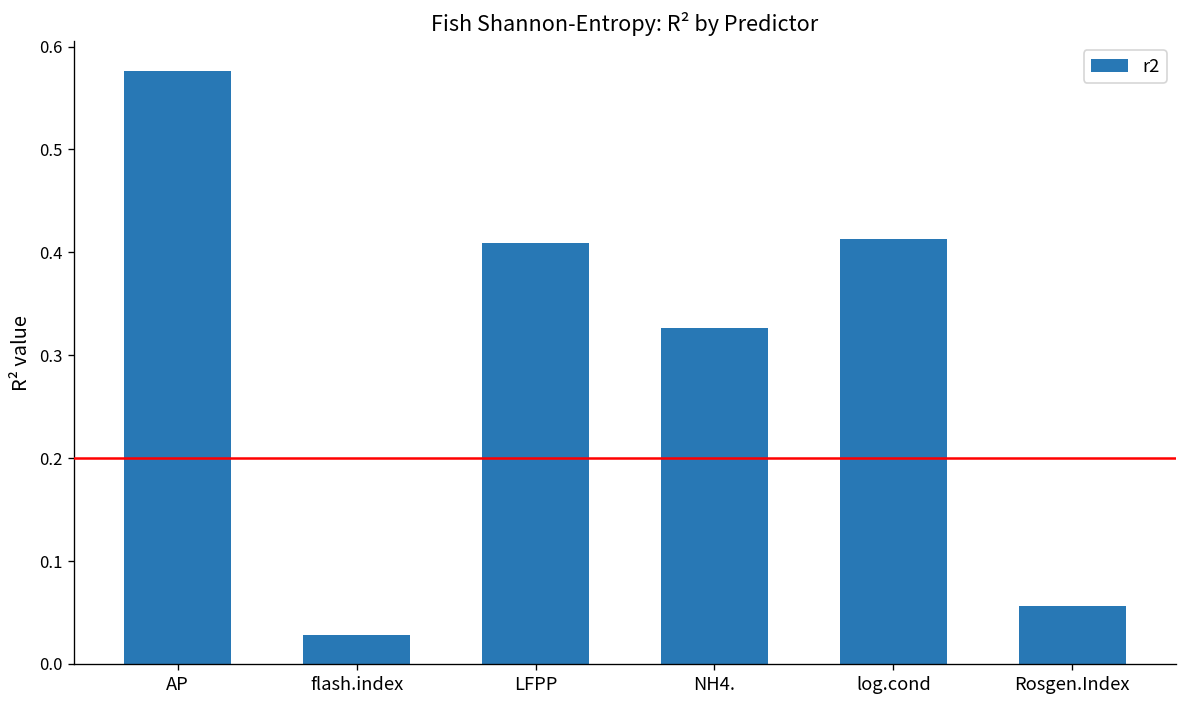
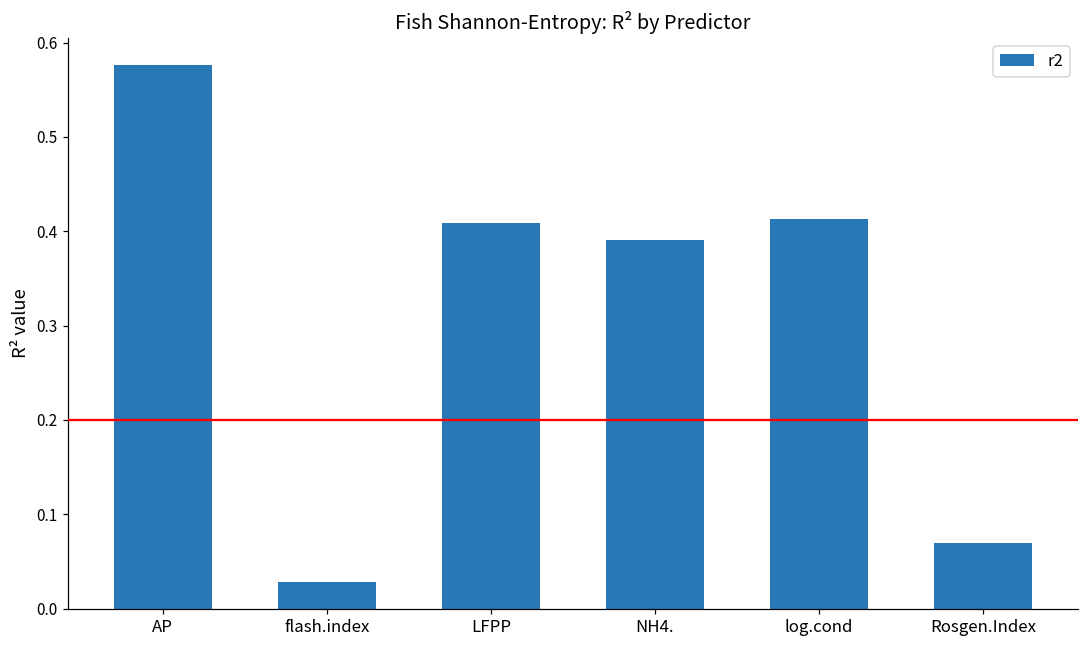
NH4.: 0.33 -> 0.39
Rosgen.Index: 0.06 -> 0.07
